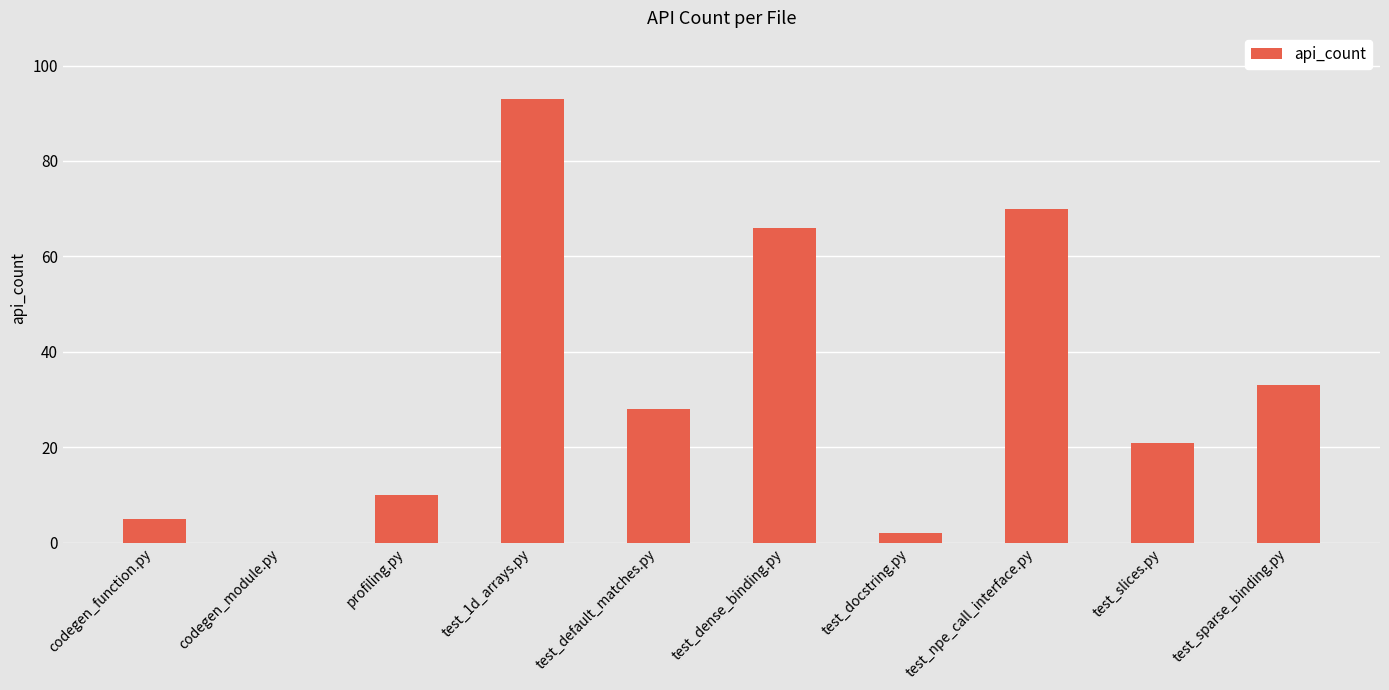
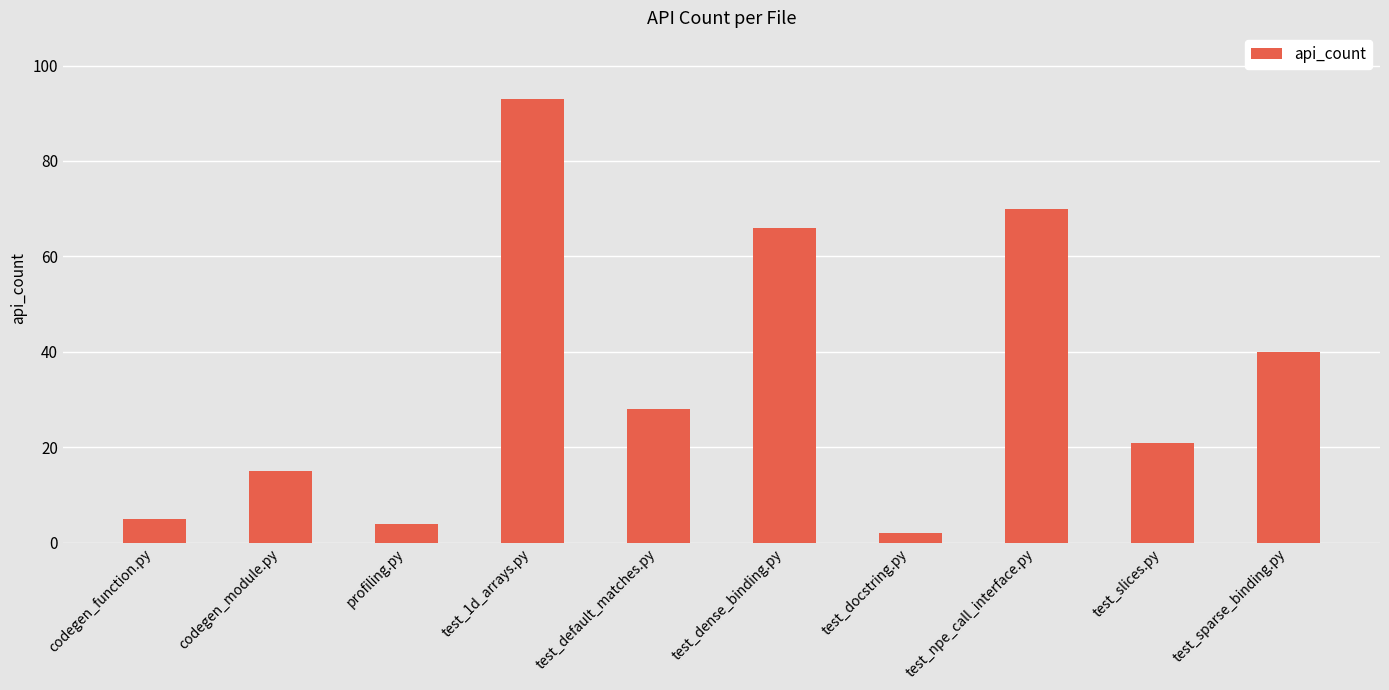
codegen_module.py: 0 -> 15
profiling.py: 10 -> 4
test_sparse_binding.py: 33 -> 40
